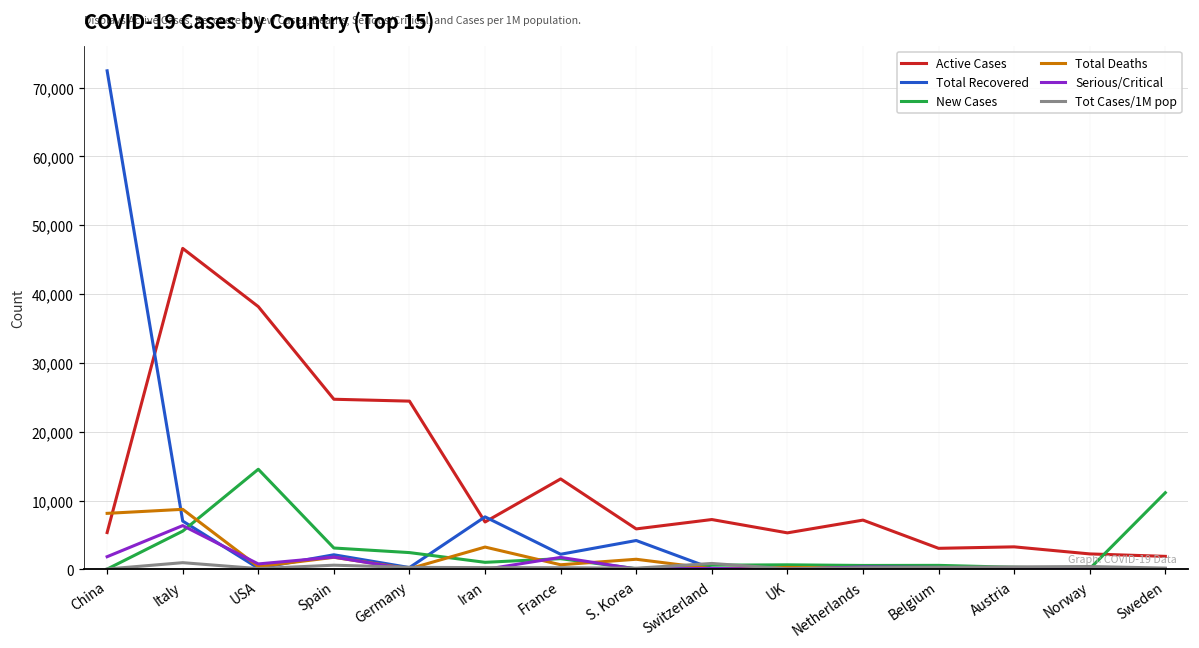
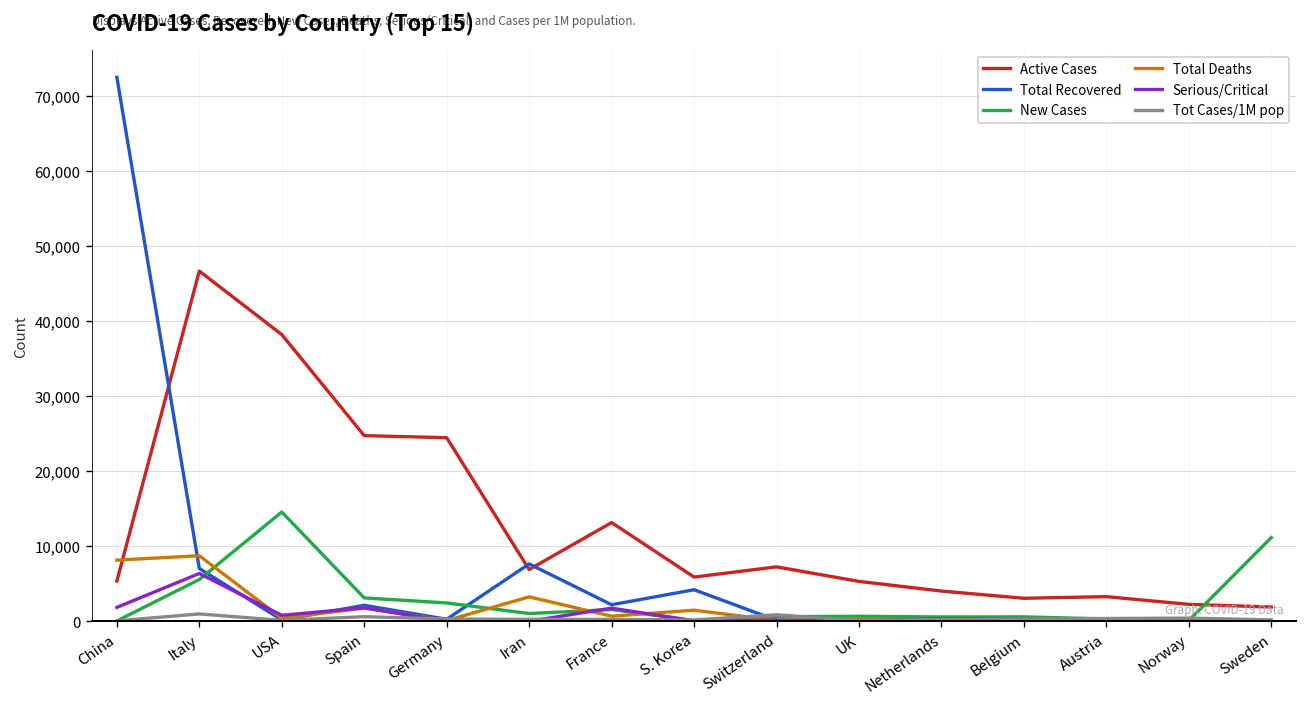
Active Cases, Netherlands: 7,000 -> 4,000
